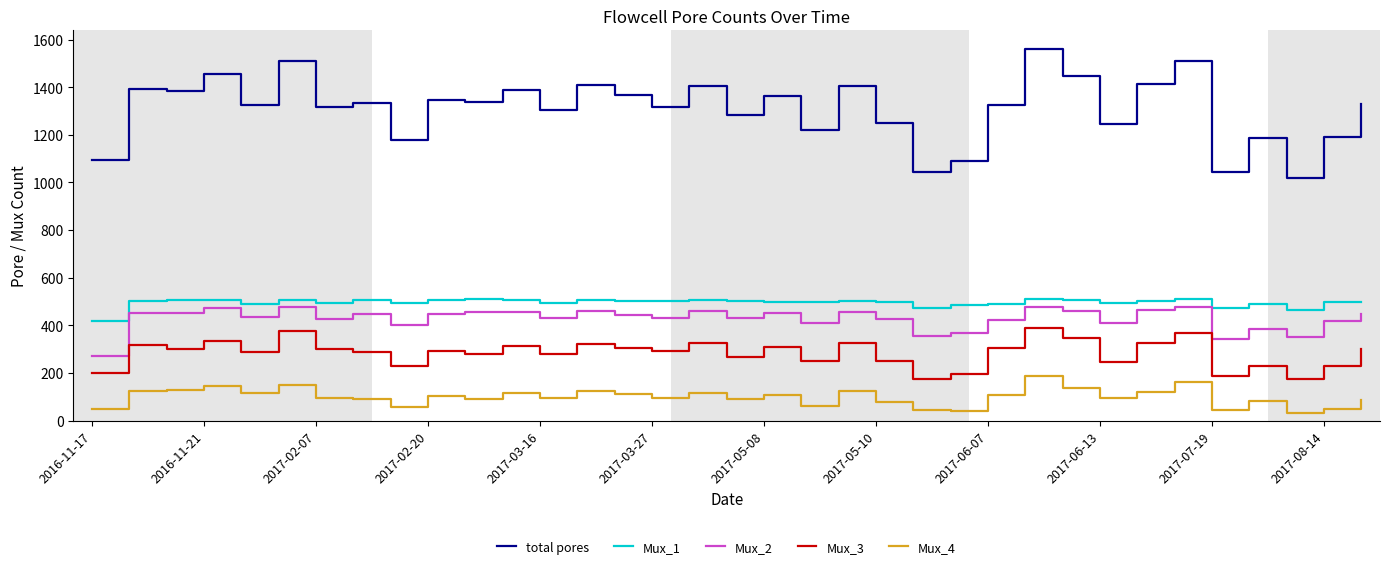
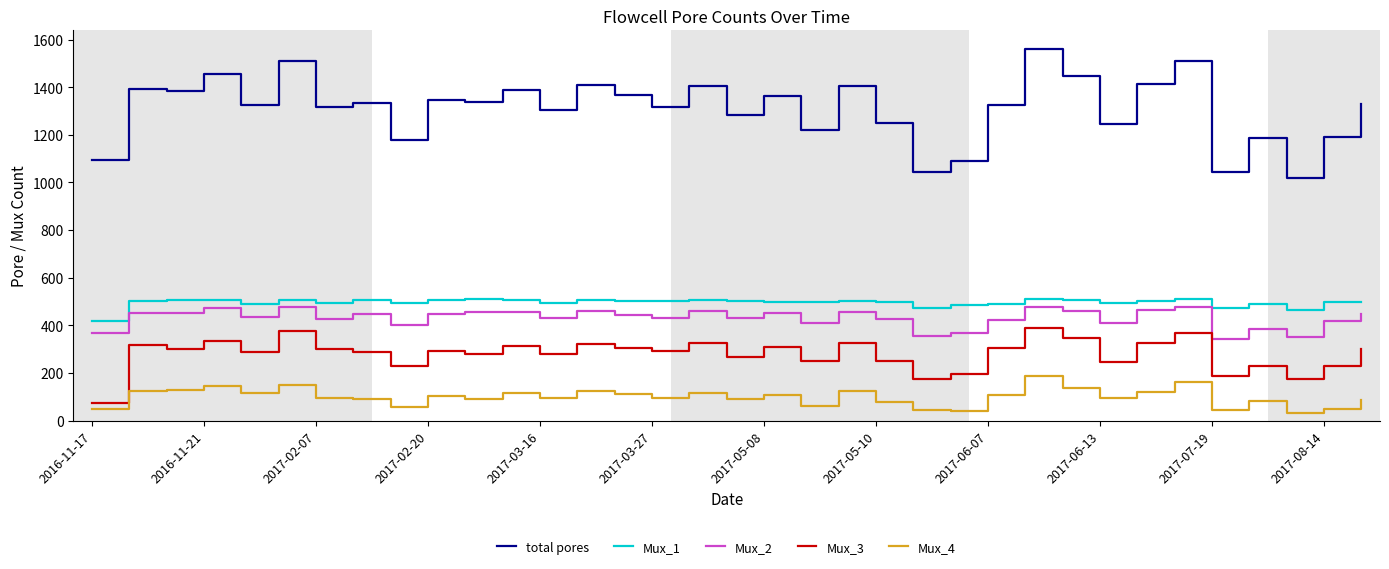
Mux_2, 2016-11-17: 270 -> 370
Mux_3, 2016-11-17: 200 -> 80
